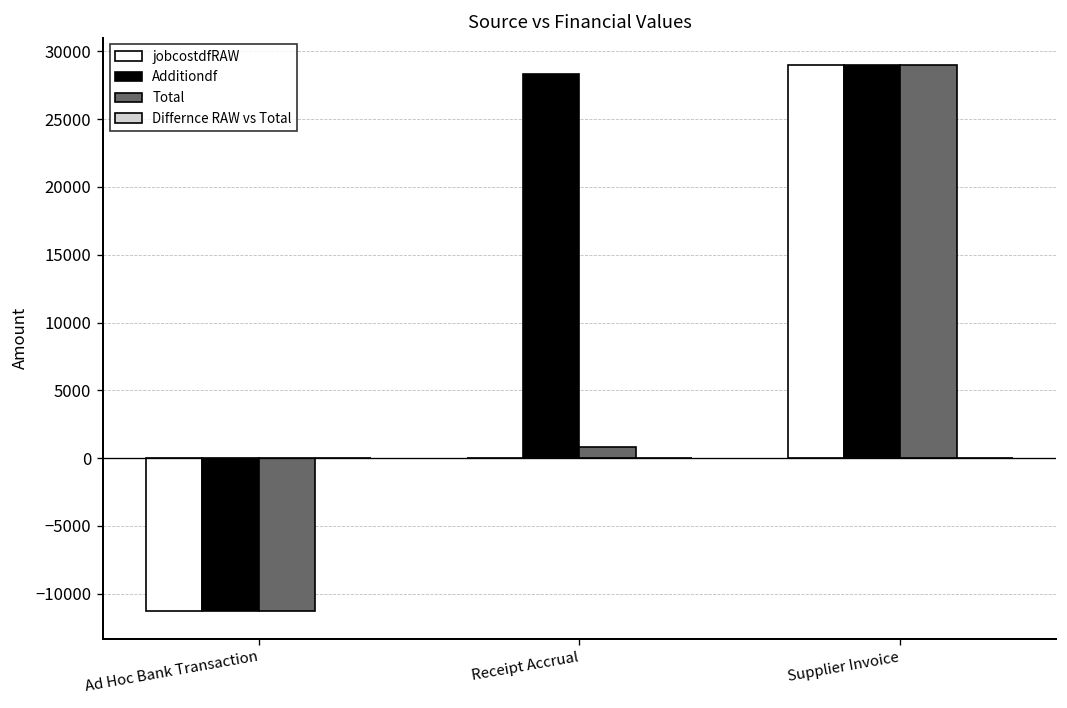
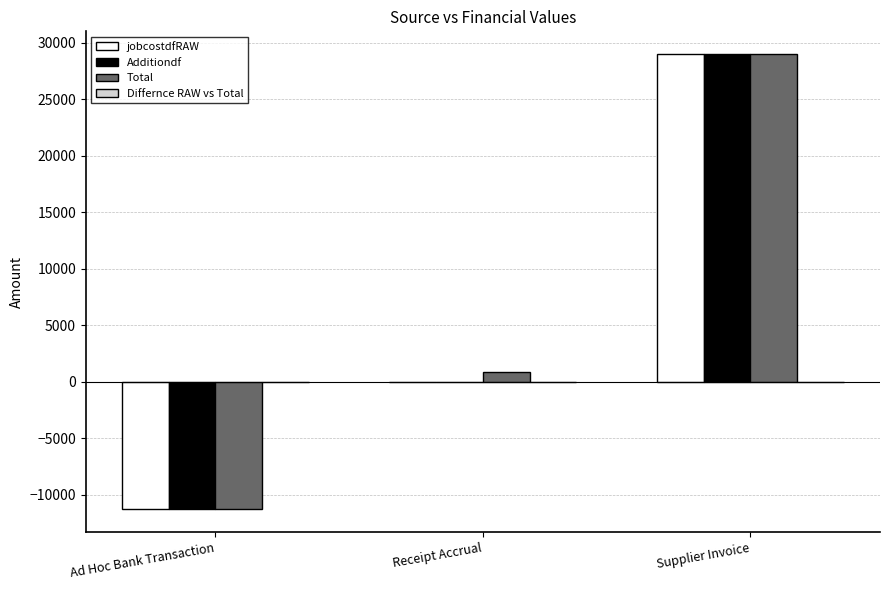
Additiondf, Receipt Accrual: 28300 -> 0
